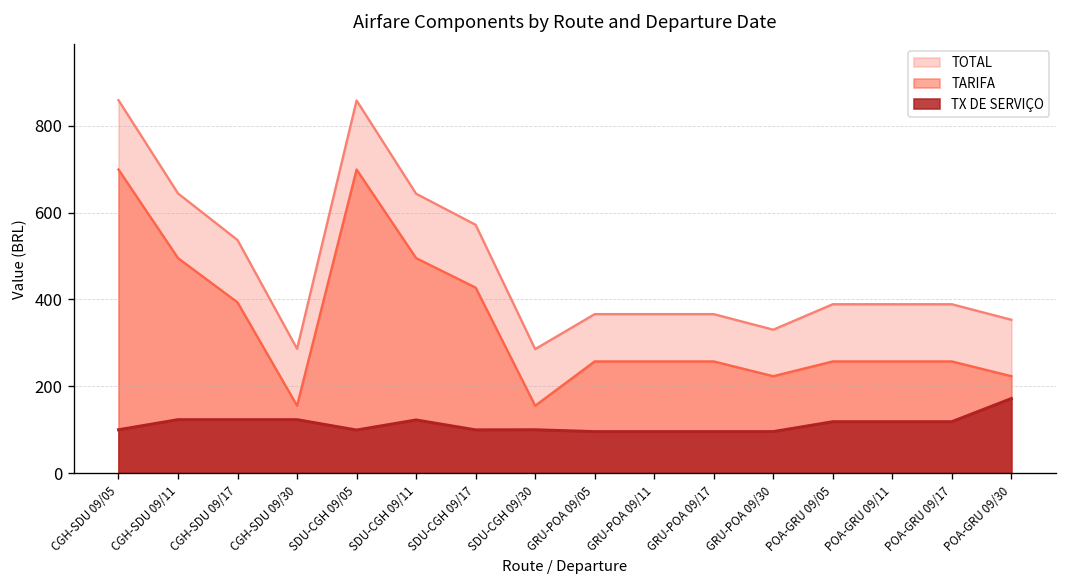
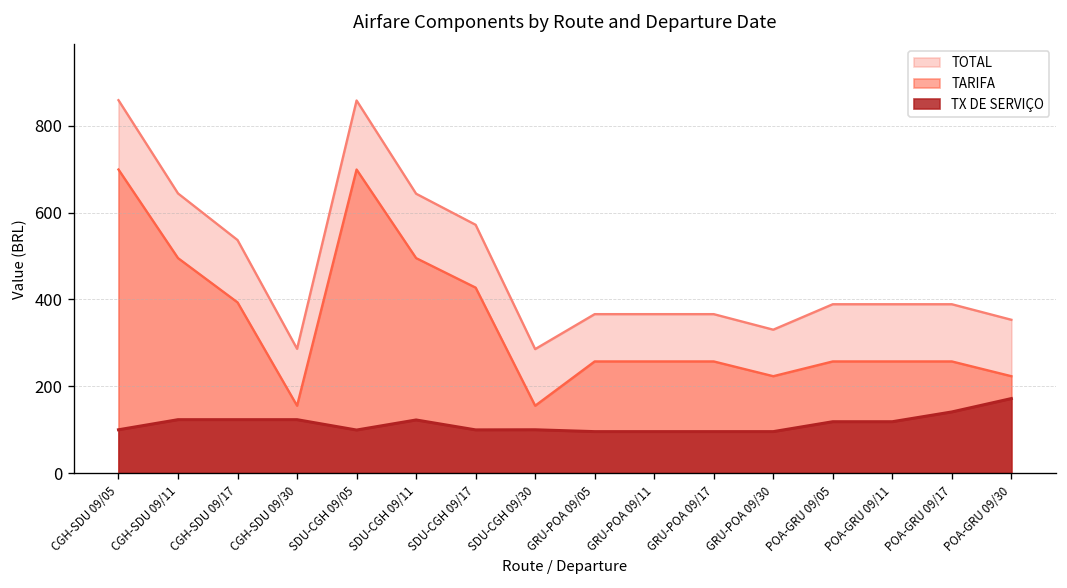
TX DE SERVIÇO, POA-GRU 09/17: 120 -> 140
